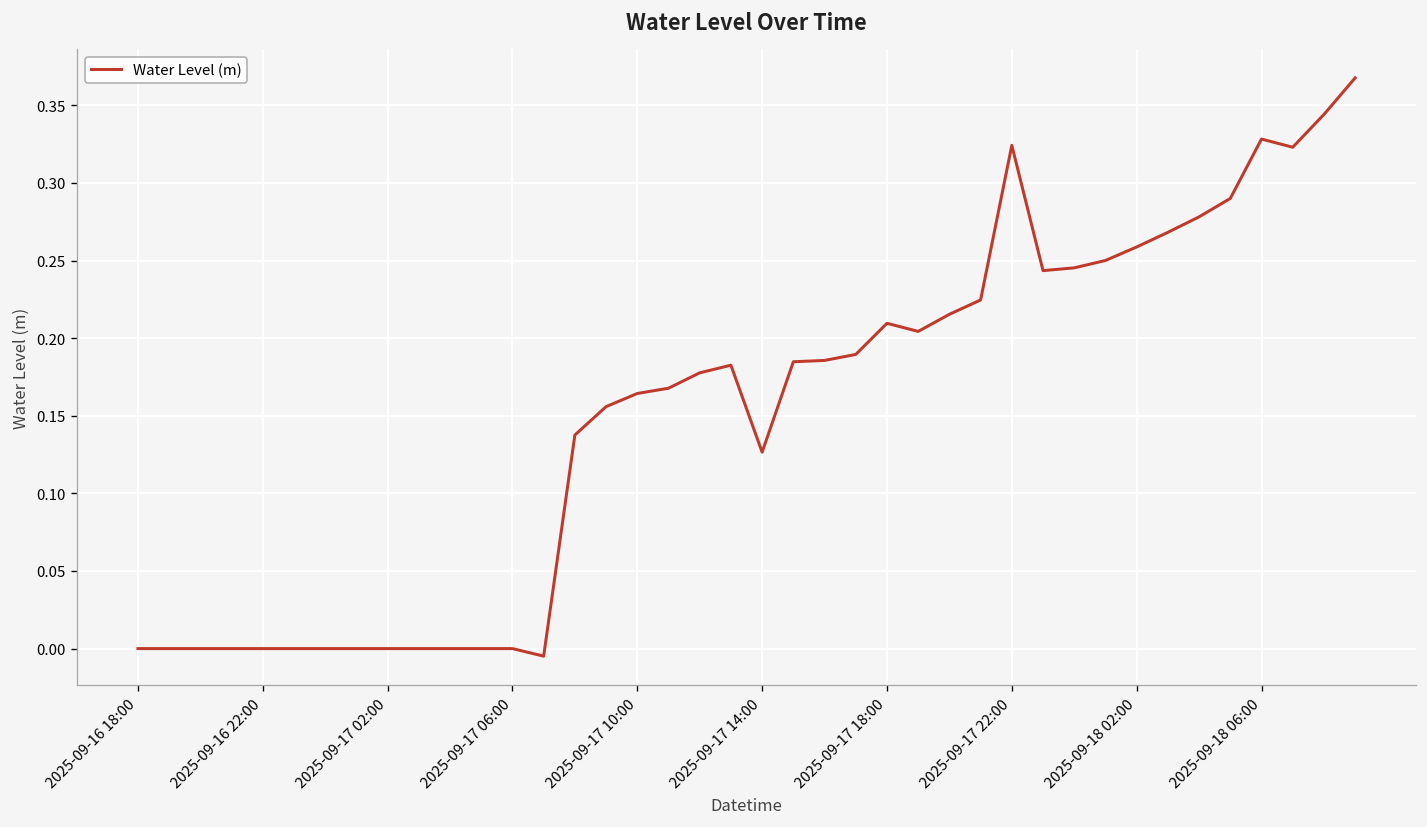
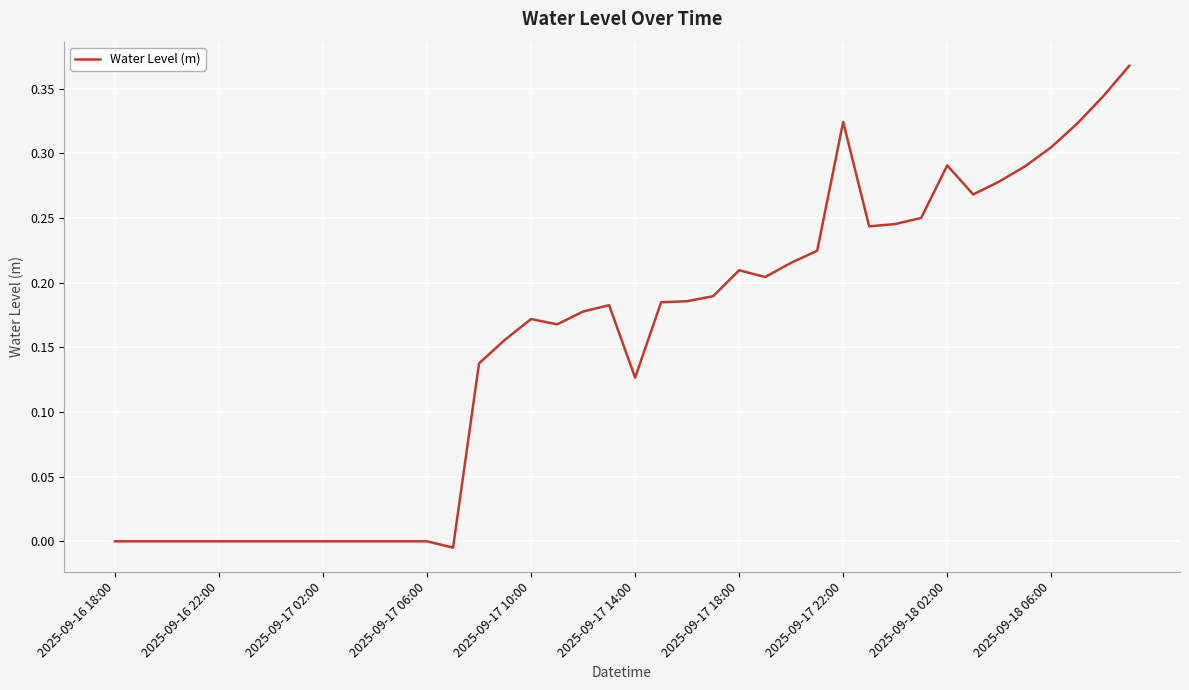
2025-09-17 10:00: 0.164 -> 0.172
2025-09-18 02:00: 0.259 -> 0.291
2025-09-18 06:00: 0.328 -> 0.305
